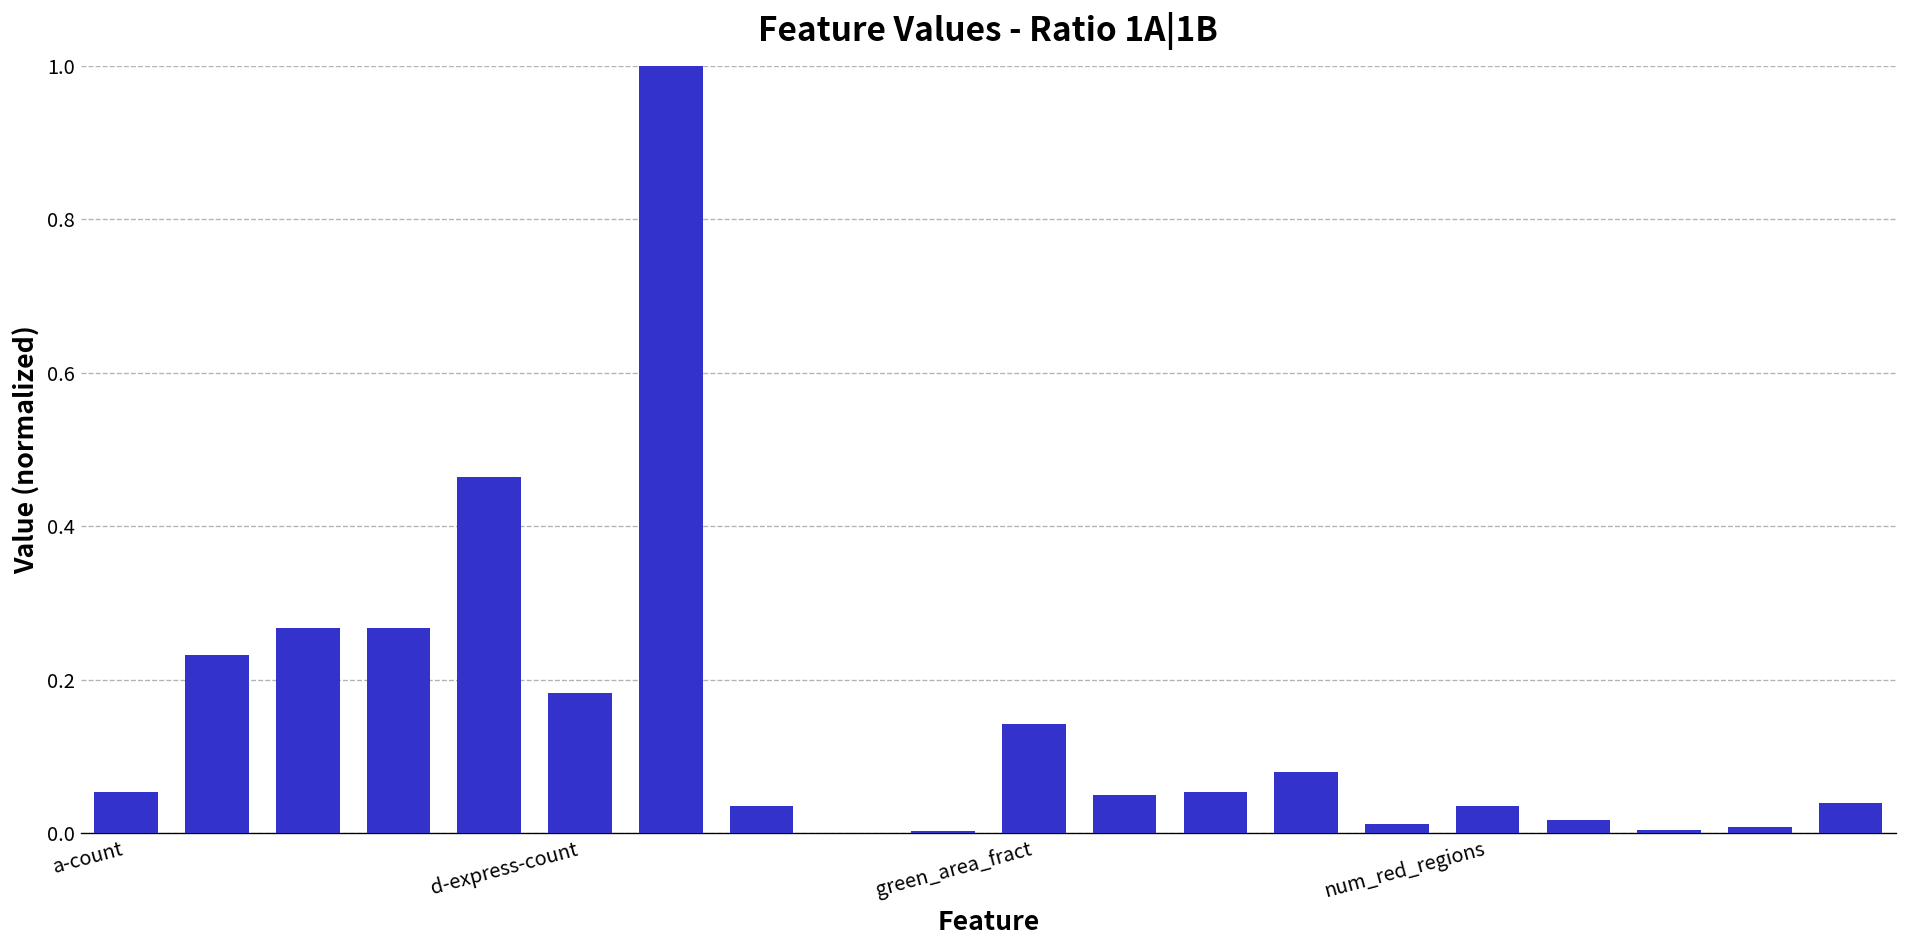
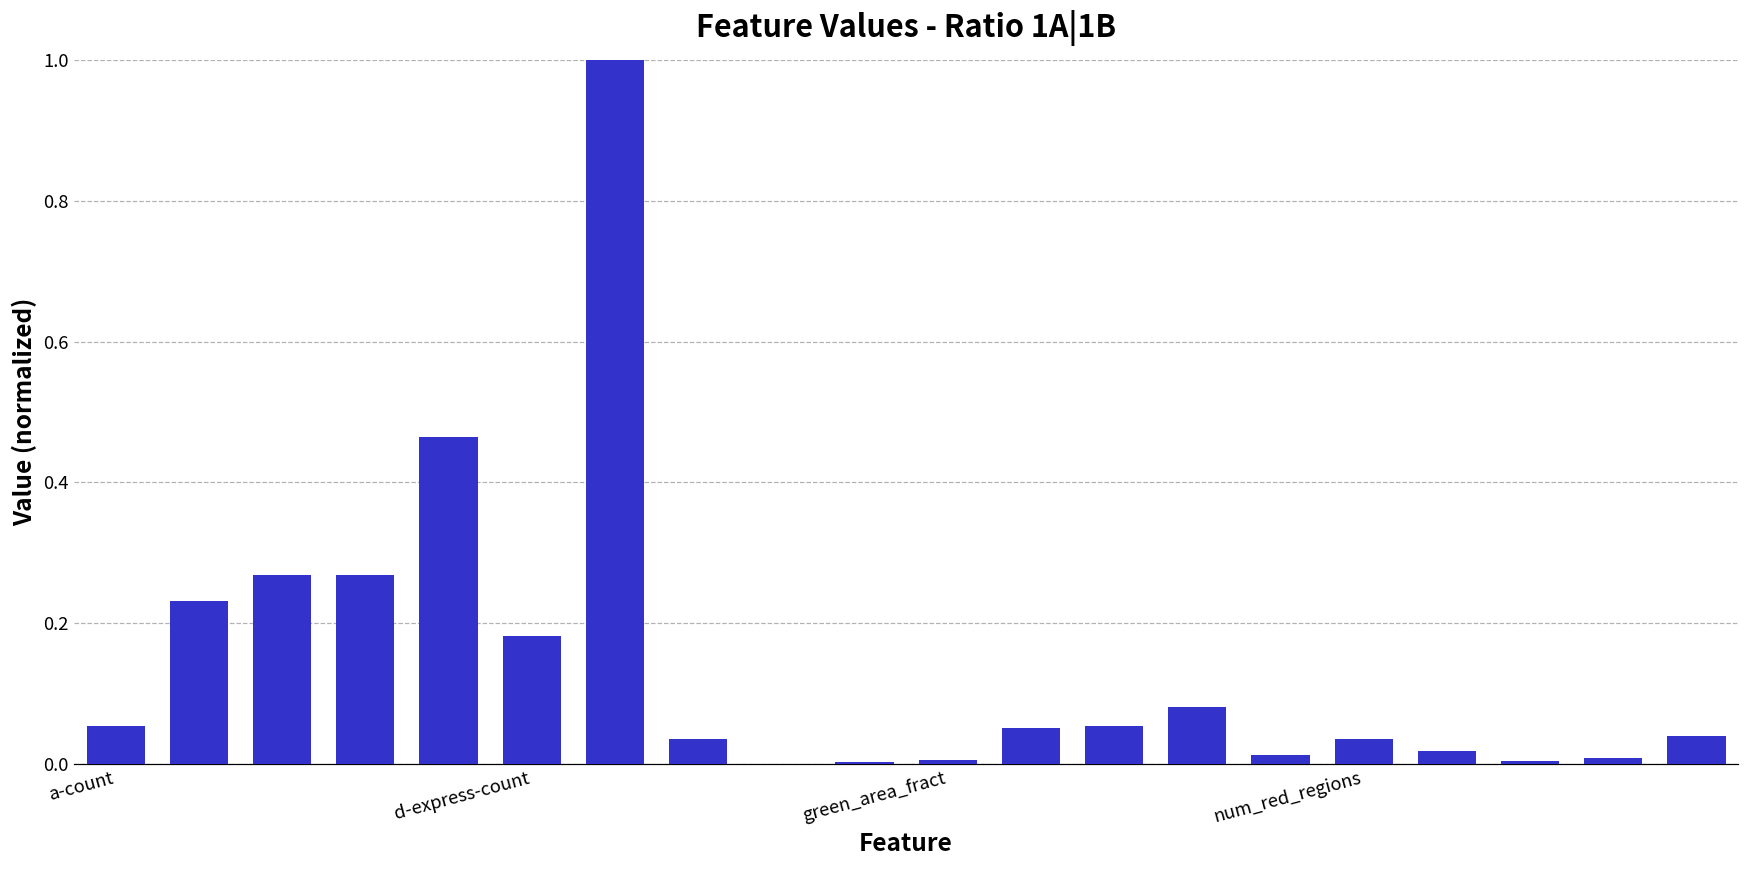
green_area_fract: 0.14 -> 0.00
